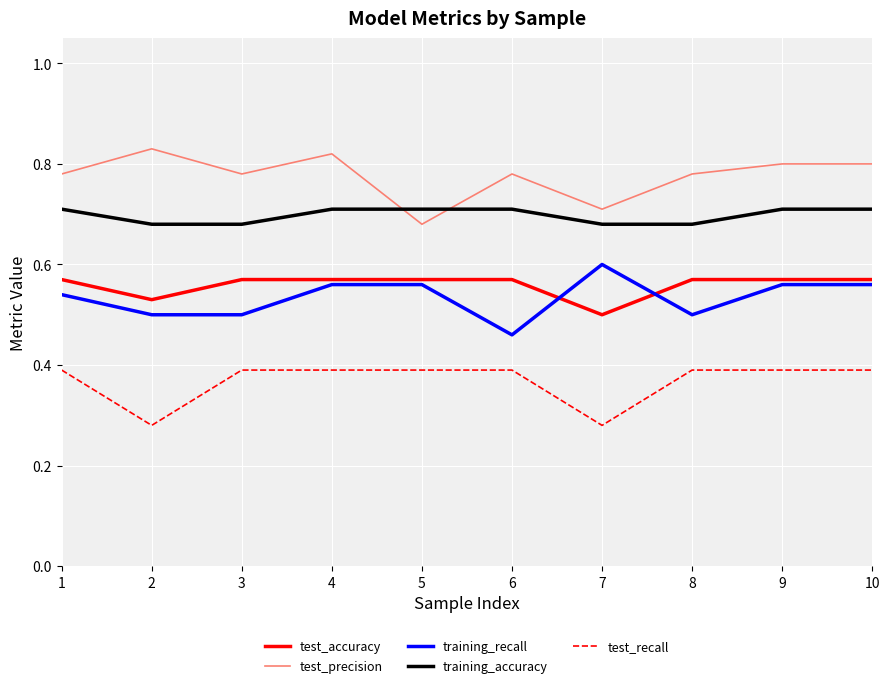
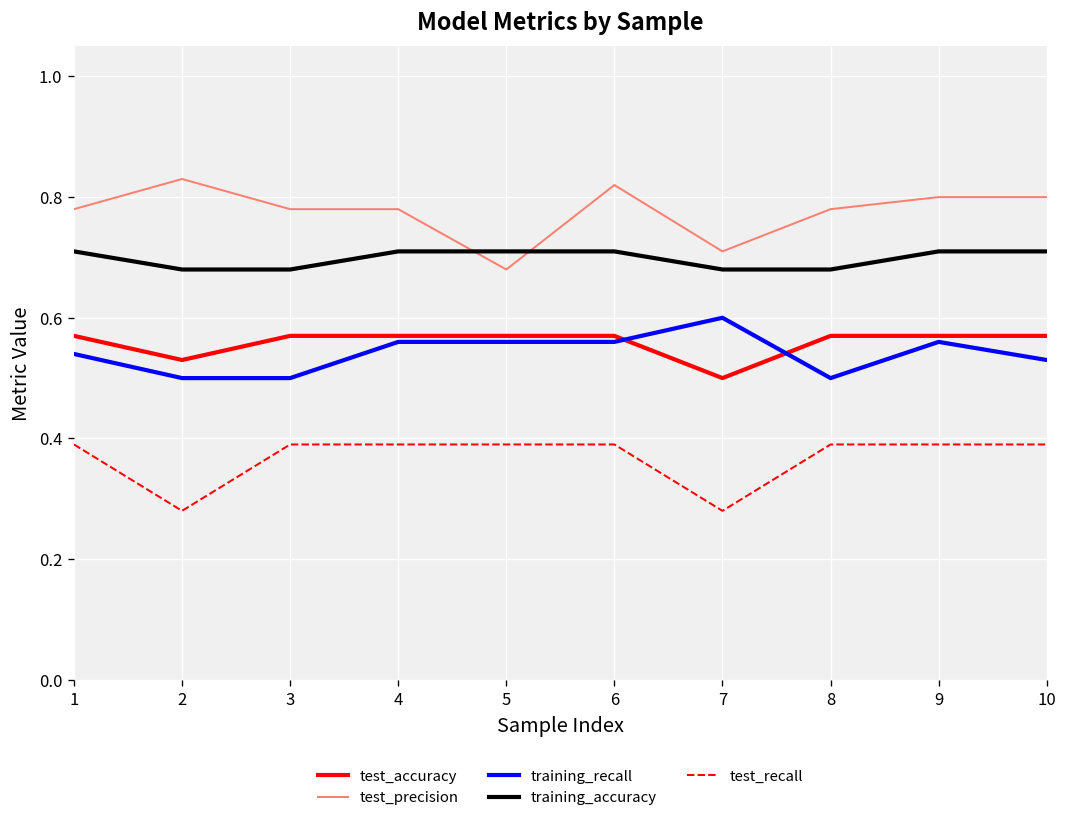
test_precision, 4: 0.82 -> 0.78
test_precision, 6: 0.78 -> 0.82
training_recall, 6: 0.46 -> 0.56
training_recall, 10: 0.56 -> 0.53
